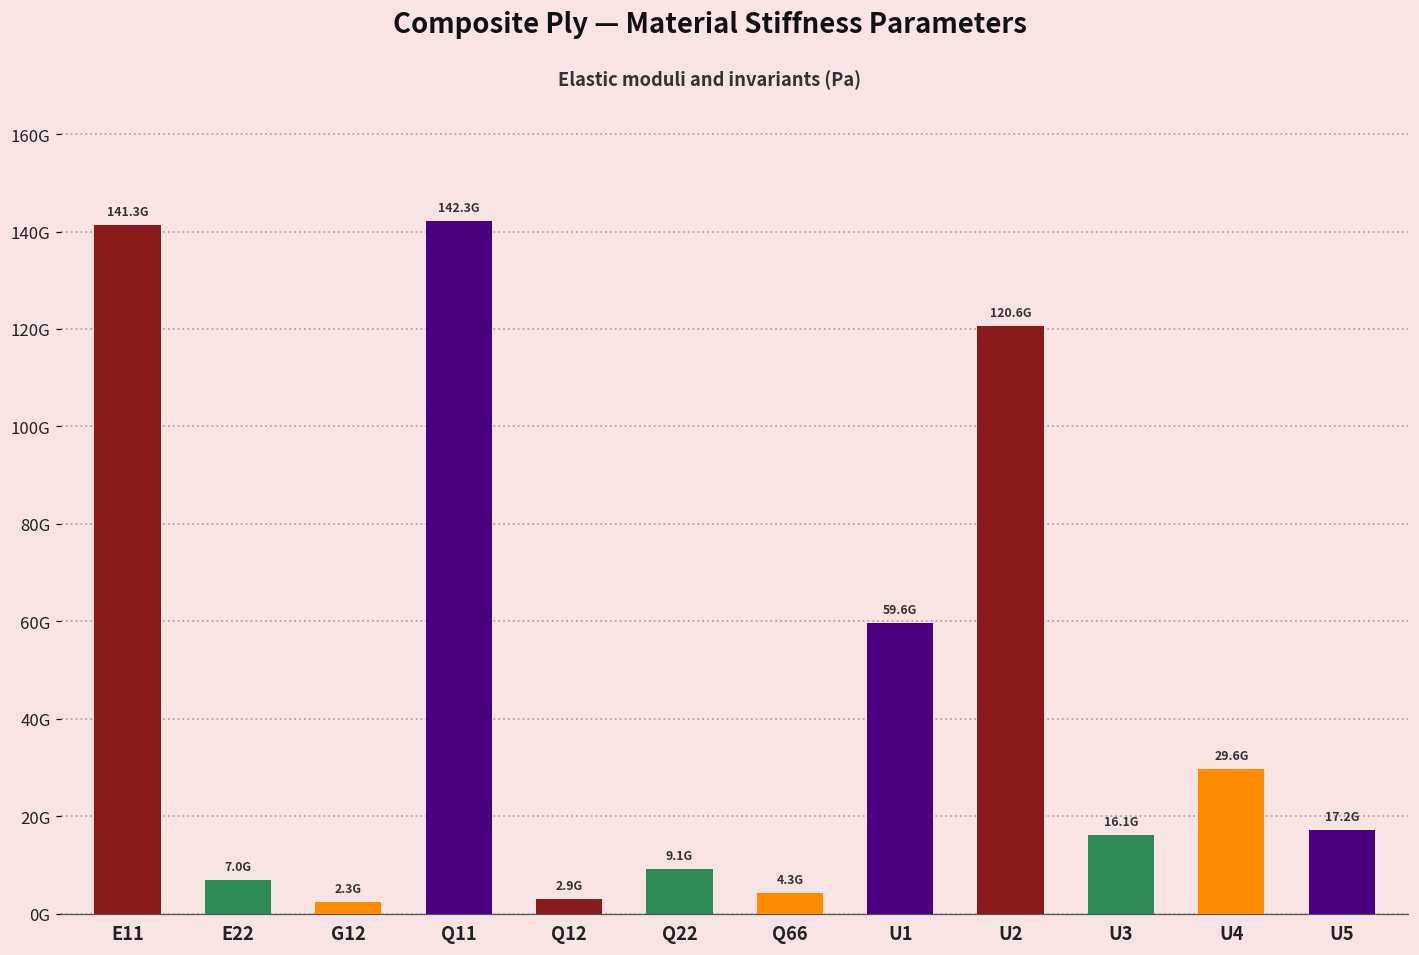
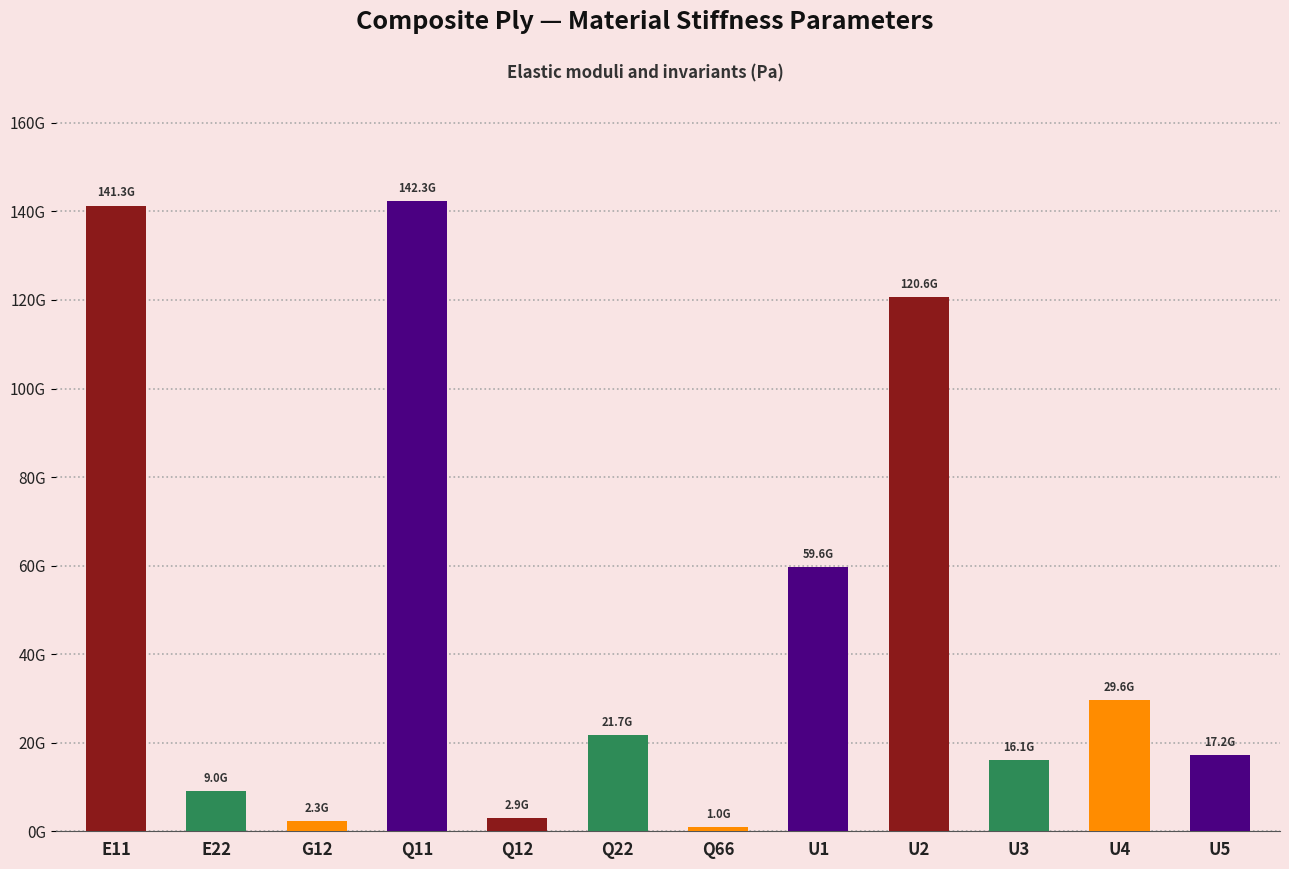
E22: 7.0G -> 9.0G
Q22: 9.1G -> 21.7G
Q66: 4.3G -> 1.0G
